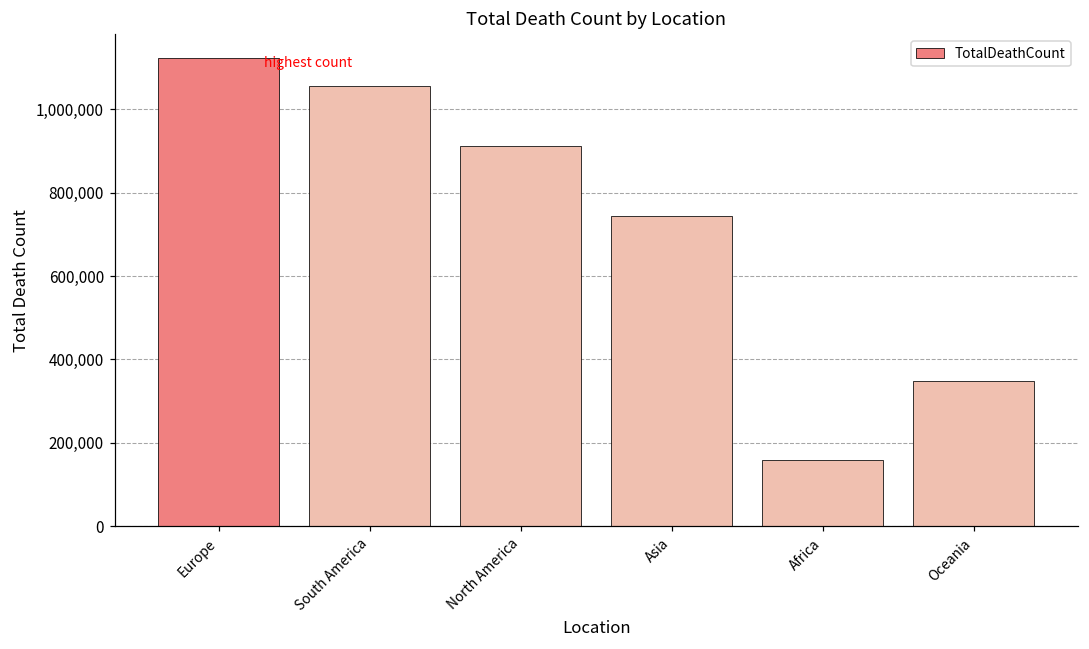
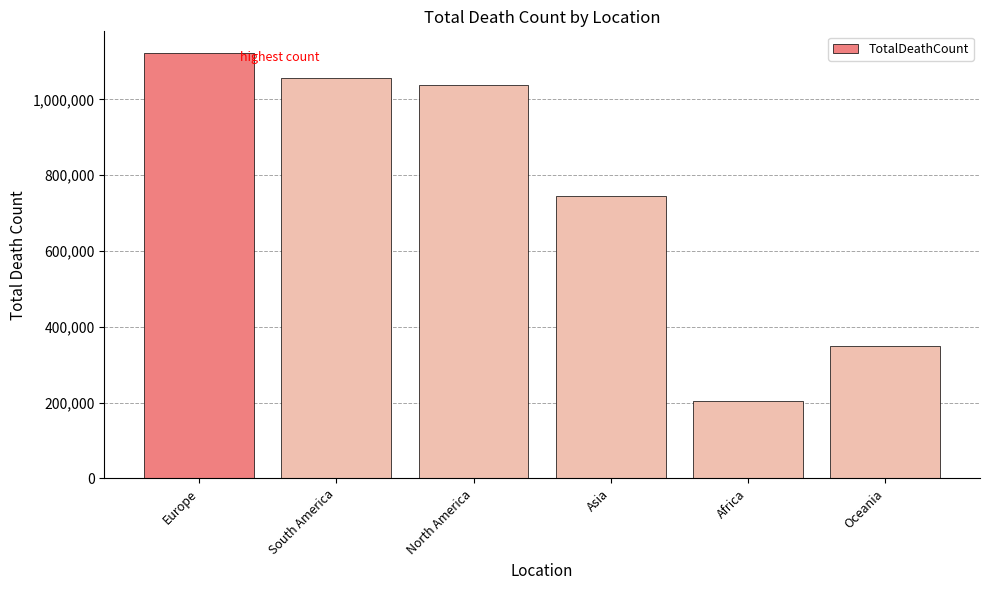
North America: 910,000 -> 1,040,000
Africa: 160,000 -> 200,000
